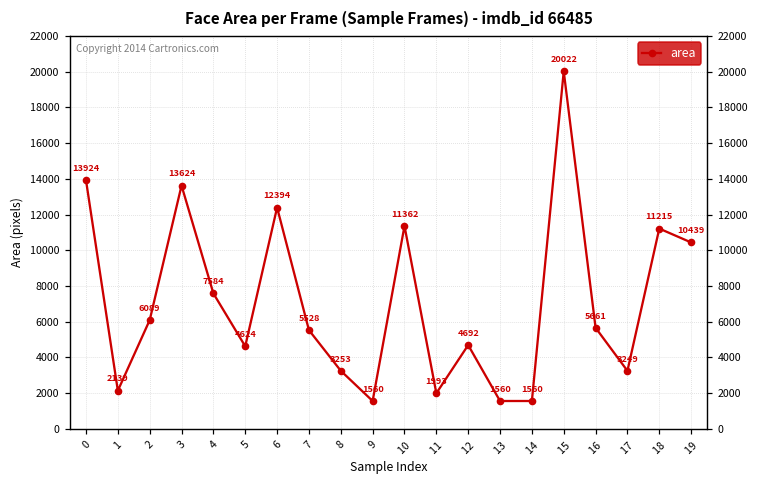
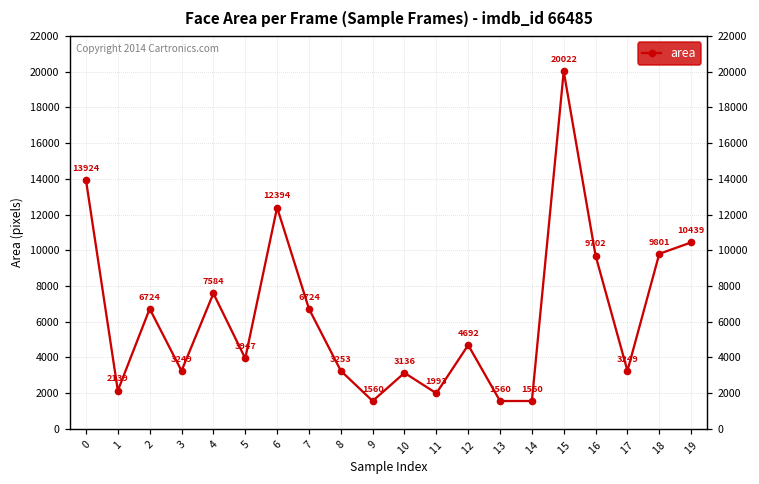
2: 6089 -> 6724
3: 13624 -> 3249
5: 4624 -> 3947
7: 5528 -> 6724
10: 11362 -> 3136
16: 5661 -> 9702
18: 11215 -> 9801
